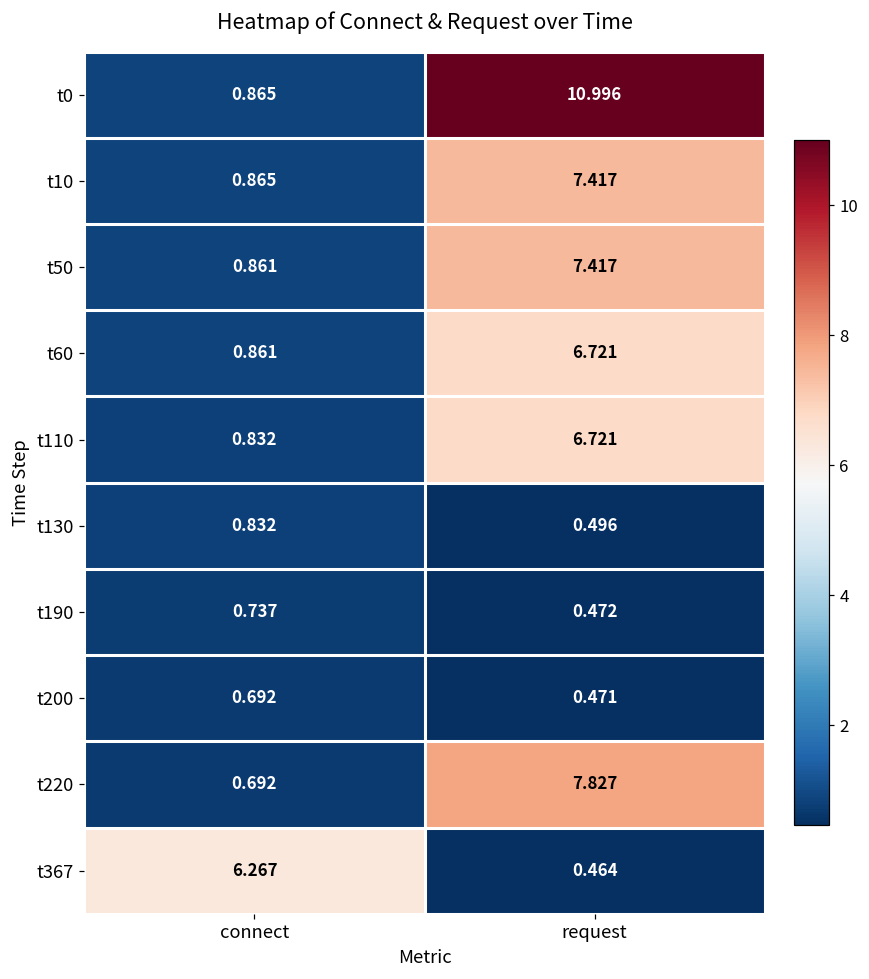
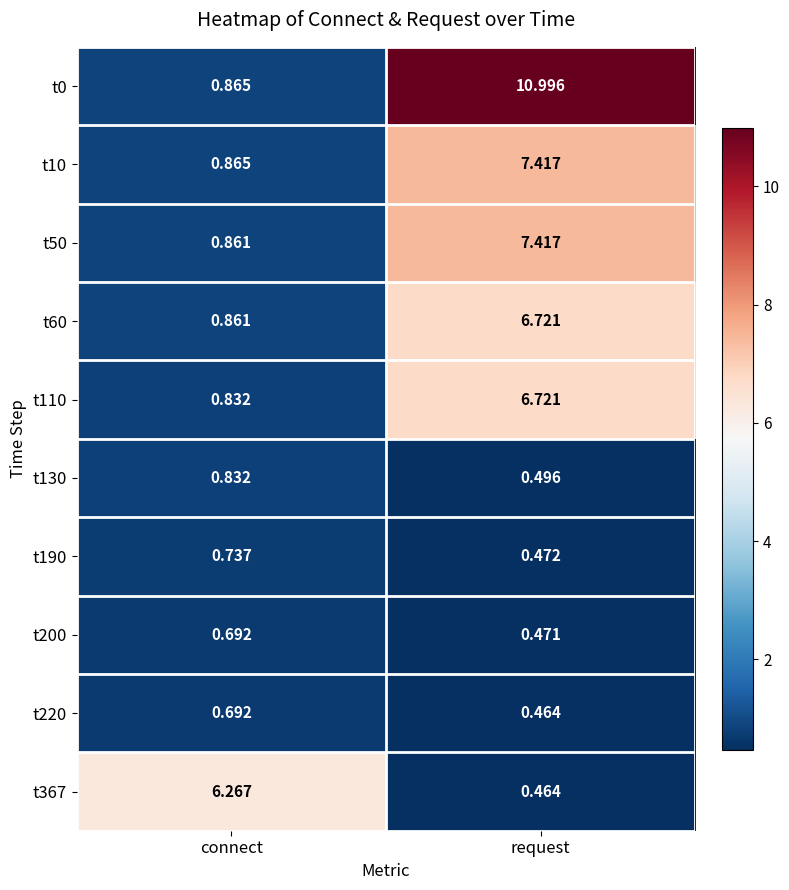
t220, request: 7.827 -> 0.464
